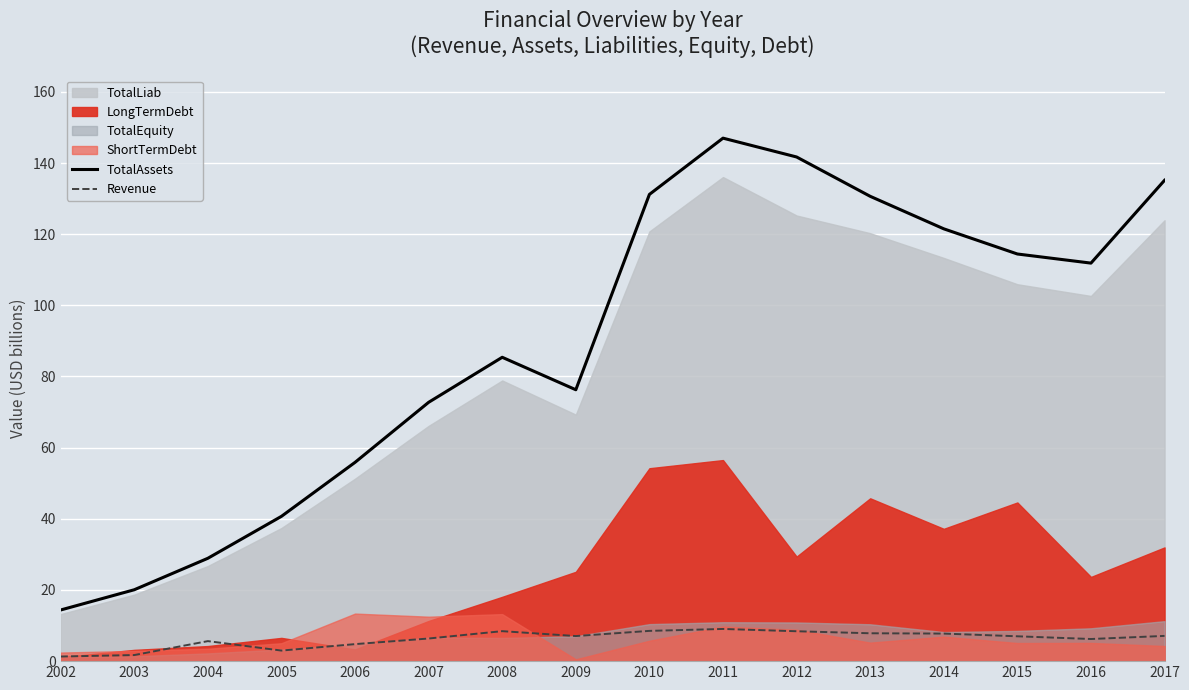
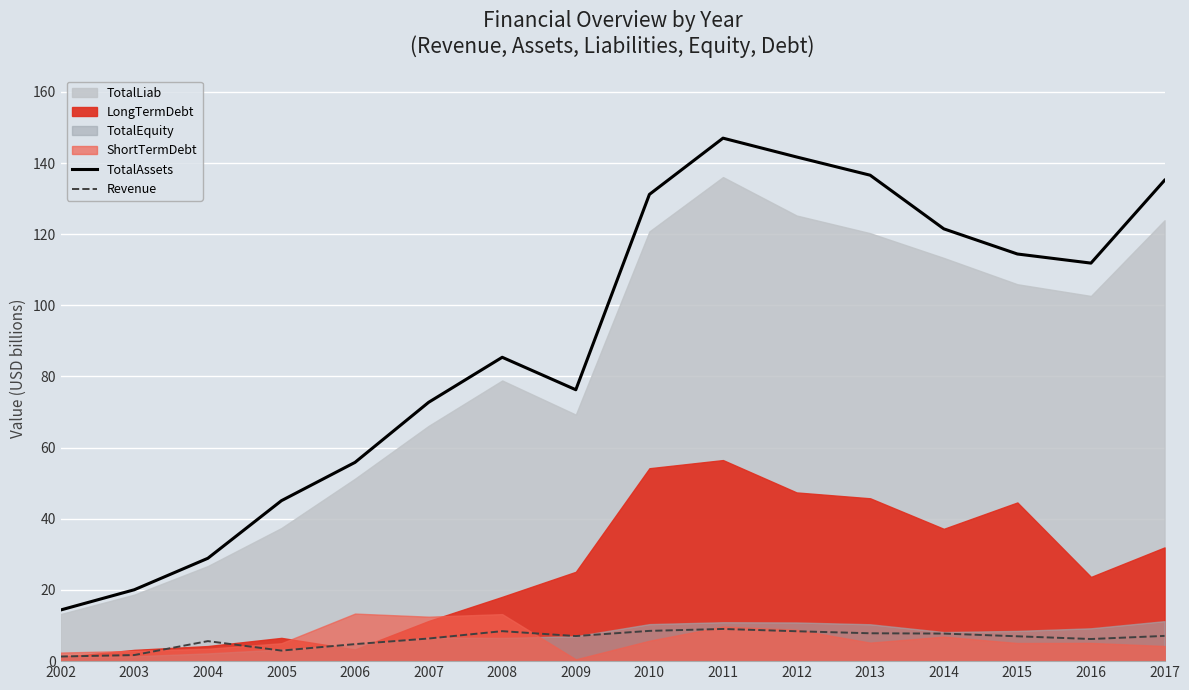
TotalAssets, 2005: 41 -> 45
LongTermDebt, 2012: 29 -> 47
TotalAssets, 2013: 131 -> 137
